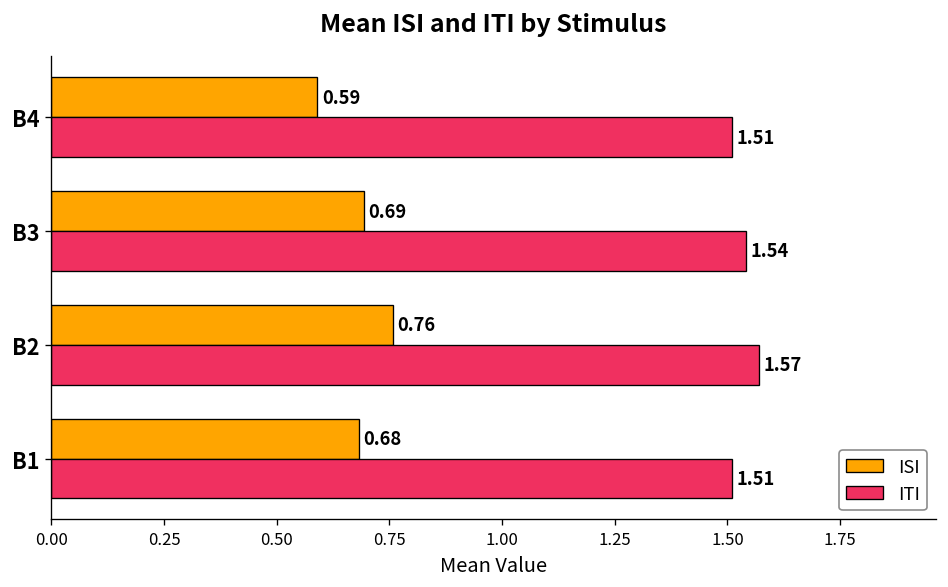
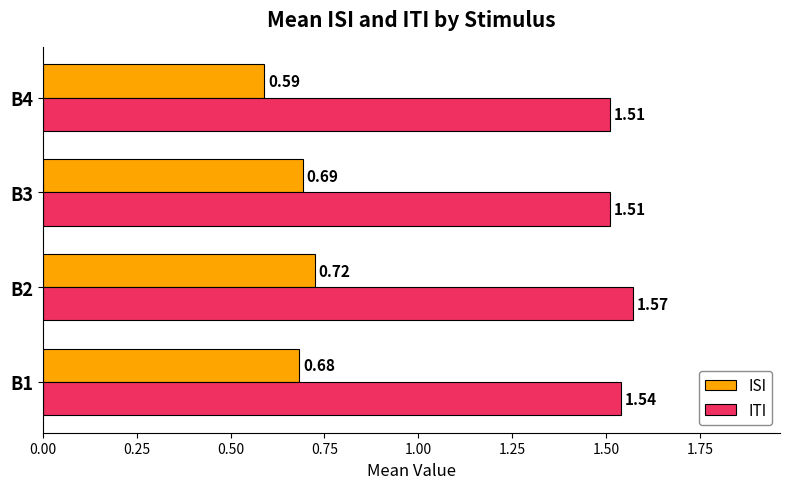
ITI, B3: 1.54 -> 1.51
ISI, B2: 0.76 -> 0.72
ITI, B1: 1.51 -> 1.54
